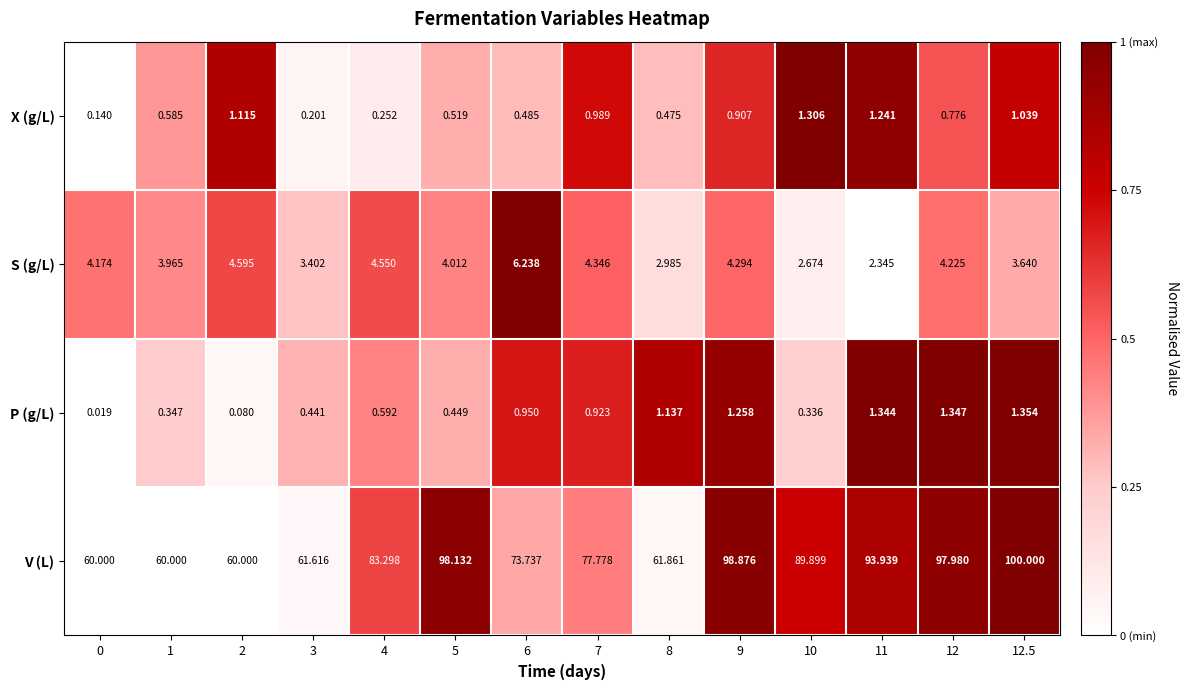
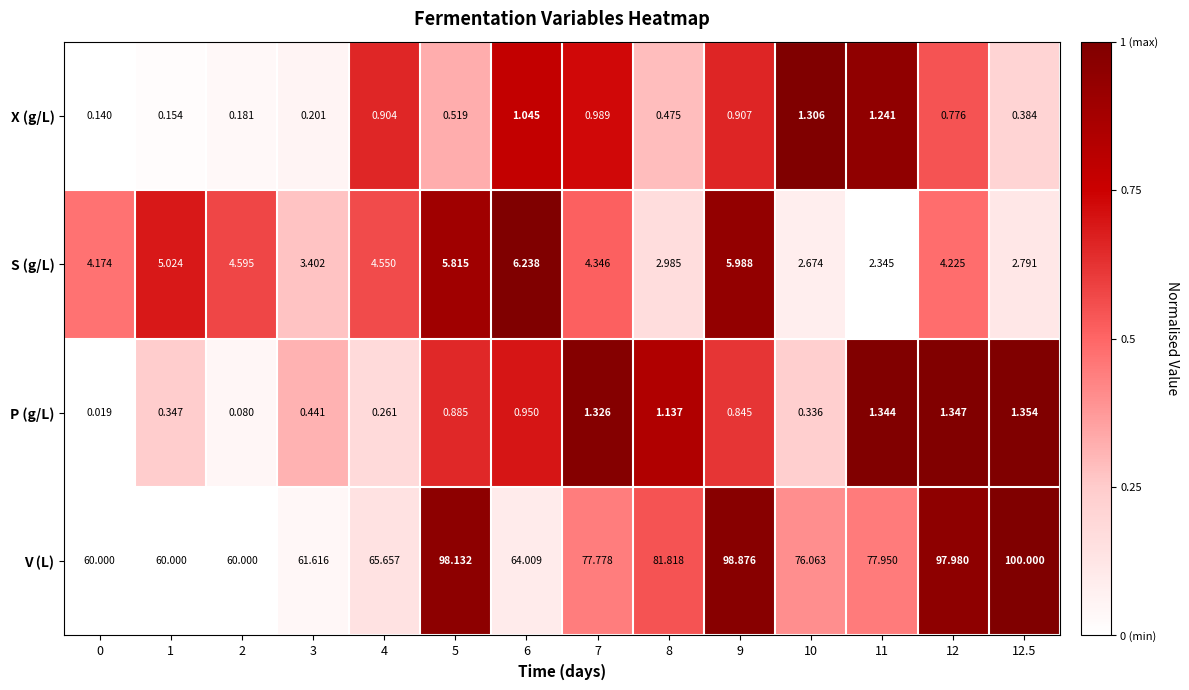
X (g/L), 1: 0.585 -> 0.154
X (g/L), 2: 1.115 -> 0.181
X (g/L), 4: 0.252 -> 0.904
X (g/L), 6: 0.485 -> 1.045
X (g/L), 12.5: 1.039 -> 0.384
S (g/L), 1: 3.965 -> 5.024
S (g/L), 5: 4.012 -> 5.815
S (g/L), 9: 4.294 -> 5.988
S (g/L), 12.5: 3.640 -> 2.791
P (g/L), 4: 0.592 -> 0.261
P (g/L), 5: 0.449 -> 0.885
P (g/L), 7: 0.923 -> 1.326
P (g/L), 9: 1.258 -> 0.845
V (L), 4: 83.298 -> 65.657
V (L), 6: 73.737 -> 64.009
V (L), 8: 61.861 -> 81.818
V (L), 10: 89.899 -> 76.063
V (L), 11: 93.939 -> 77.950
